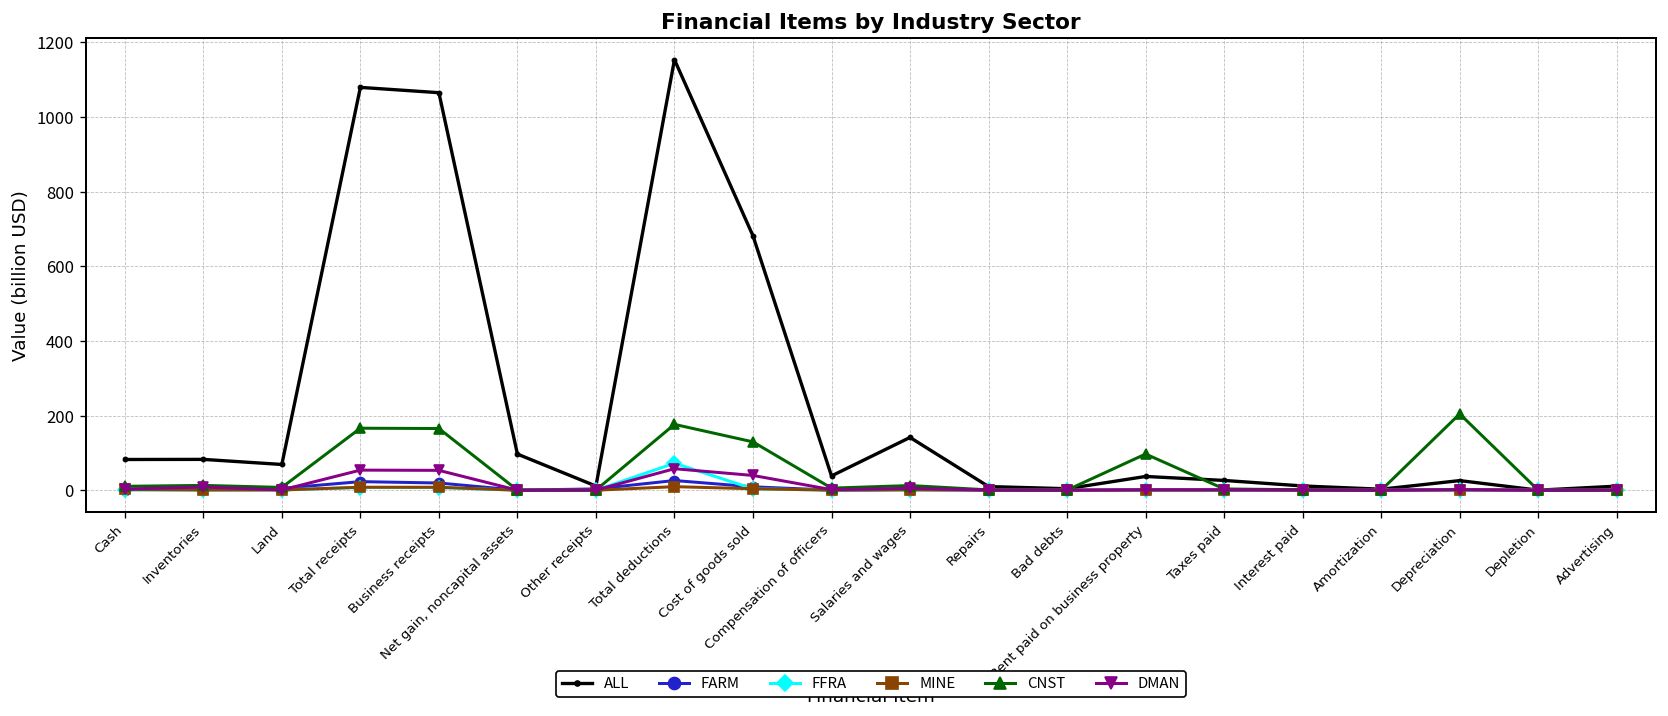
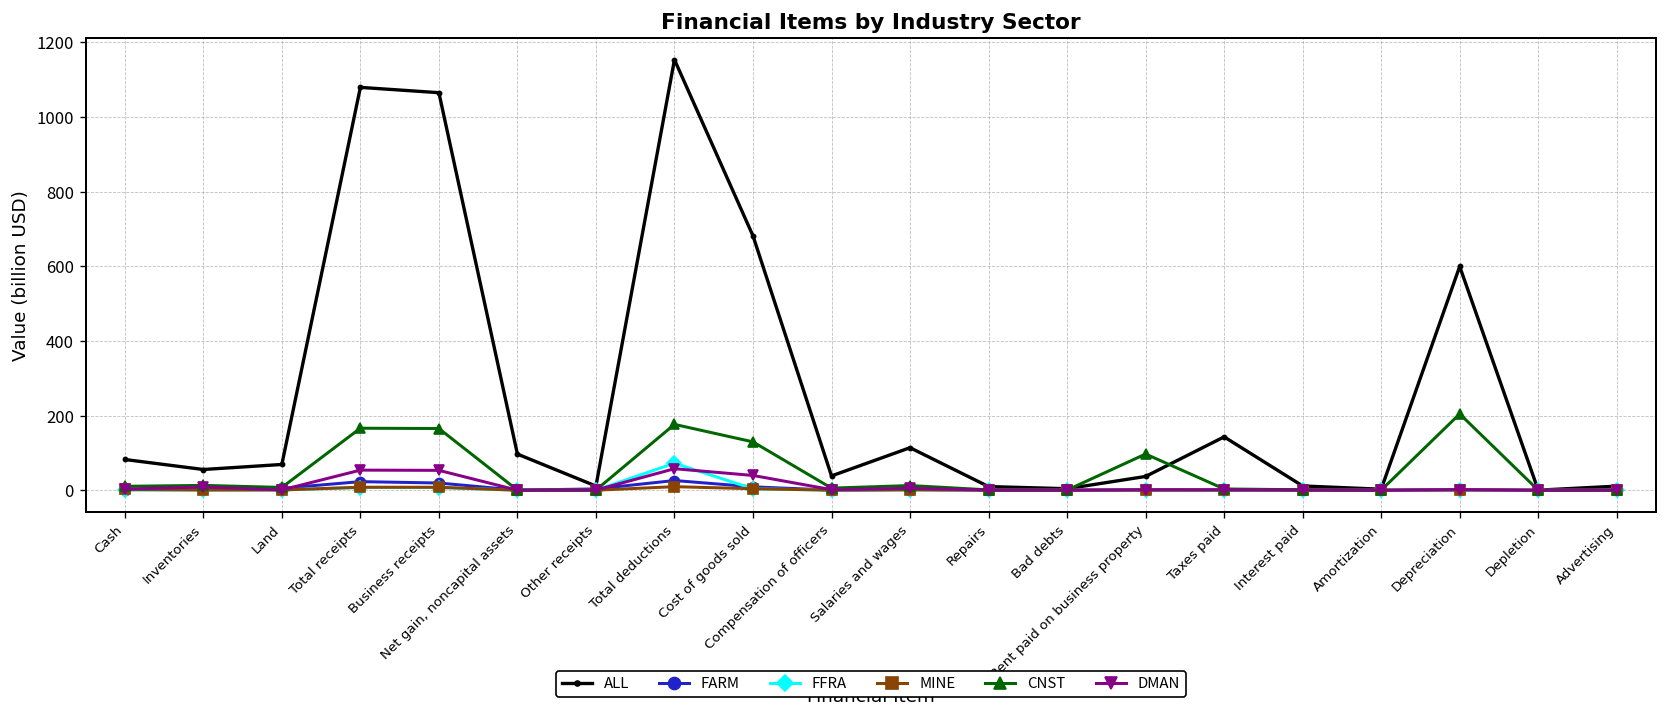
ALL, Inventories: 80 -> 60
ALL, Salaries and wages: 140 -> 110
ALL, Taxes paid: 30 -> 140
ALL, Depreciation: 30 -> 600
